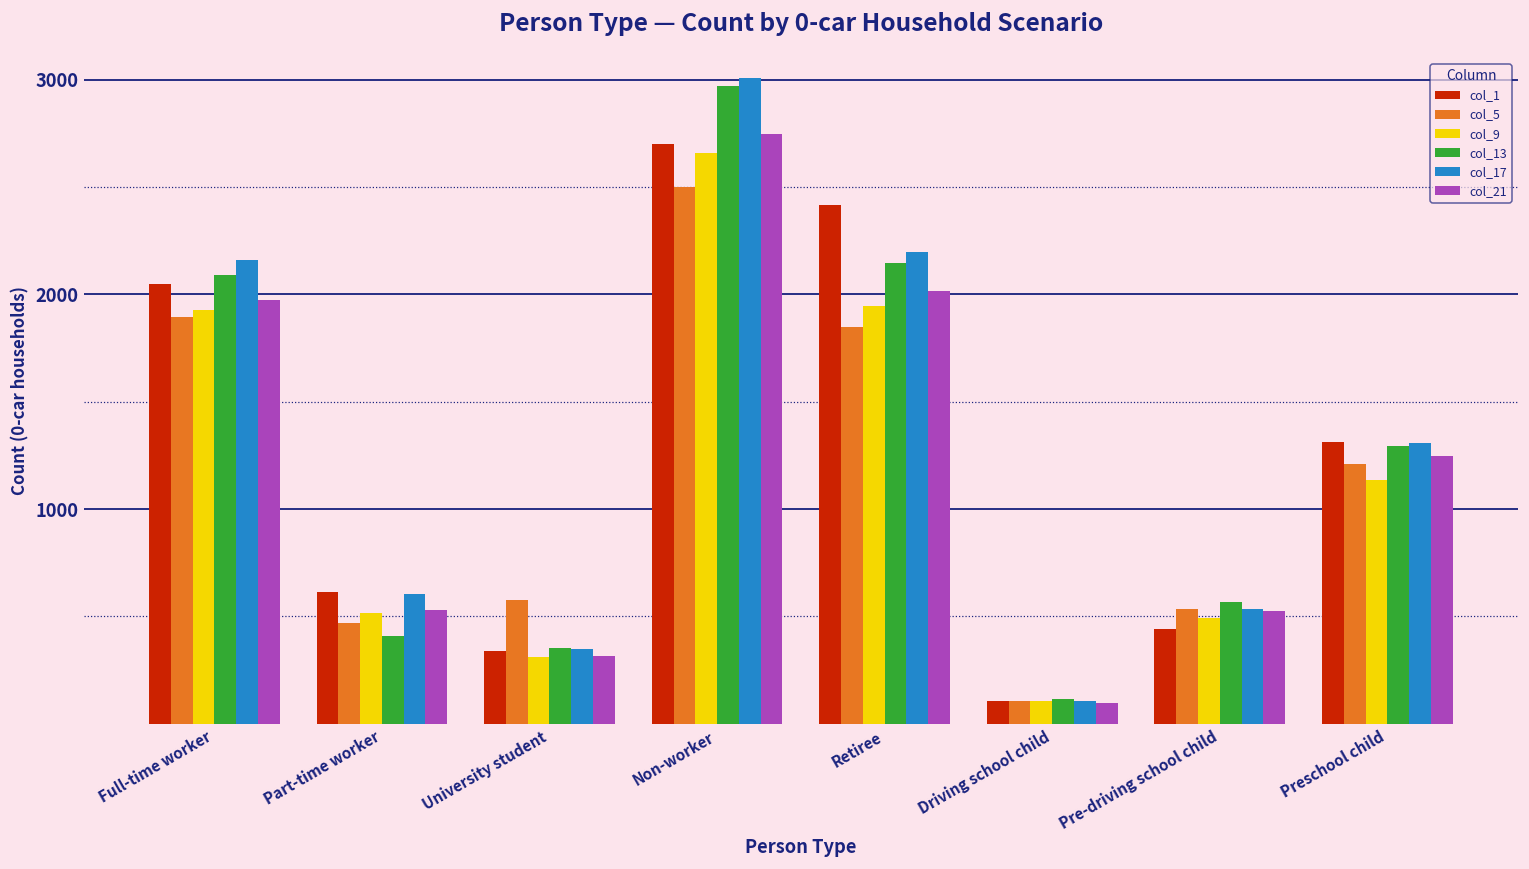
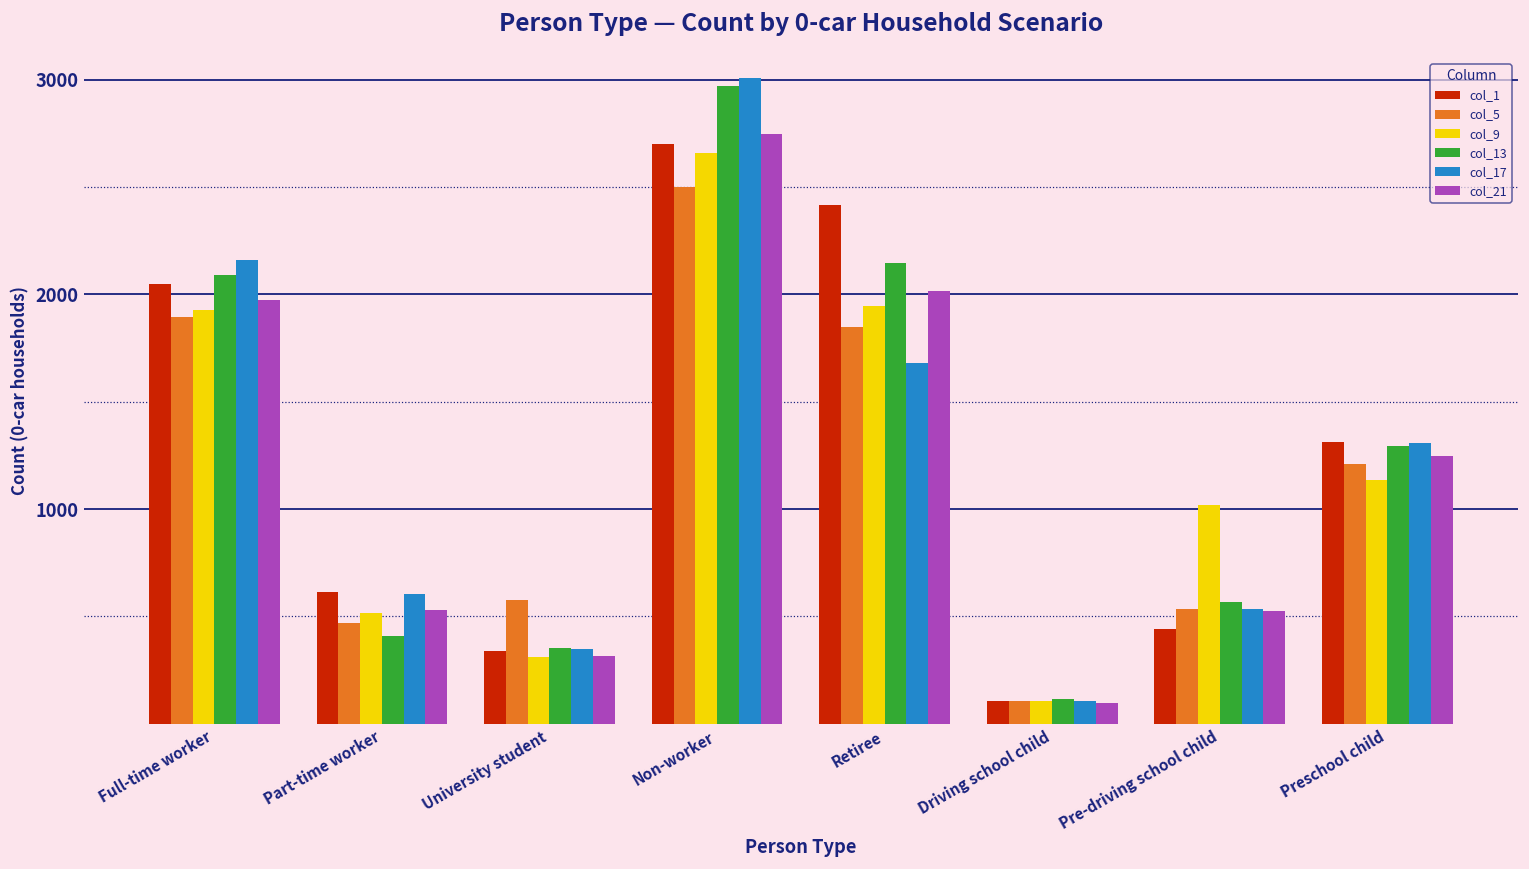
col_17, Retiree: 2200 -> 1680
col_9, Pre-driving school child: 490 -> 1020
